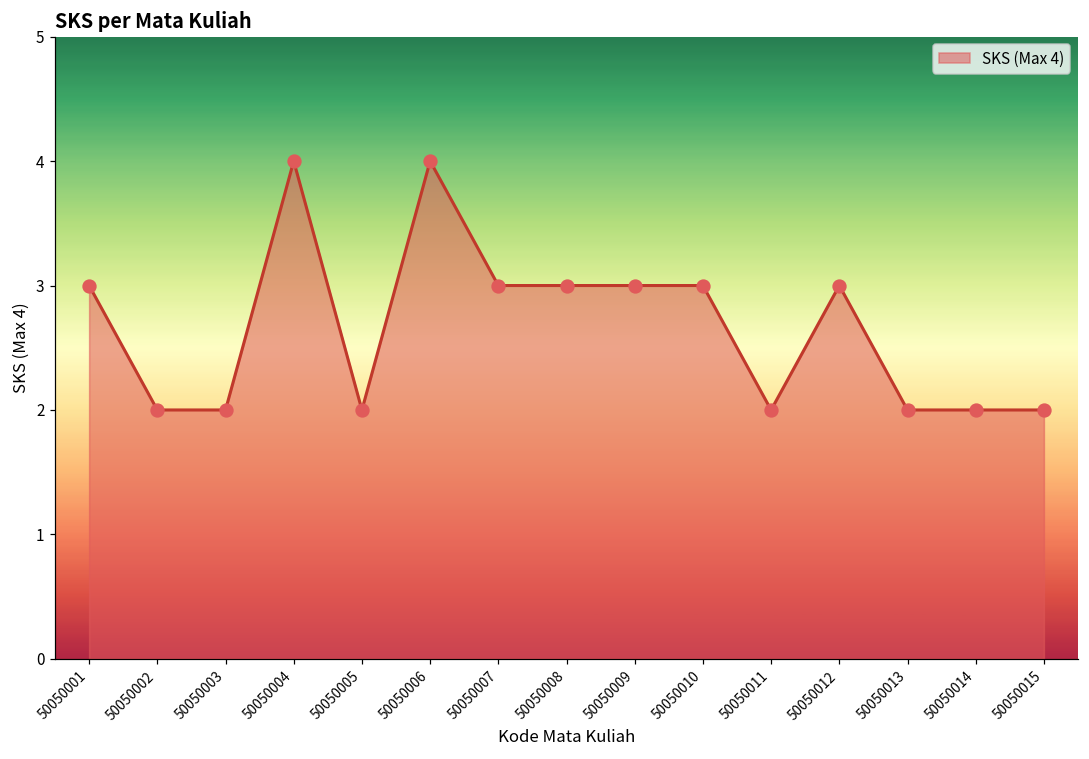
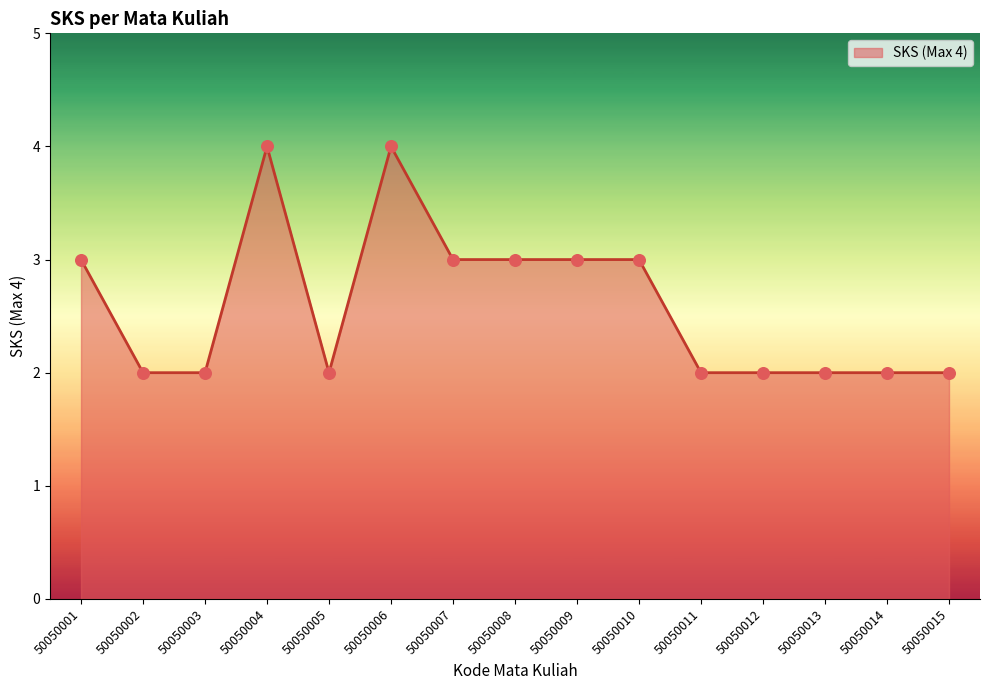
50050012: 3 -> 2
